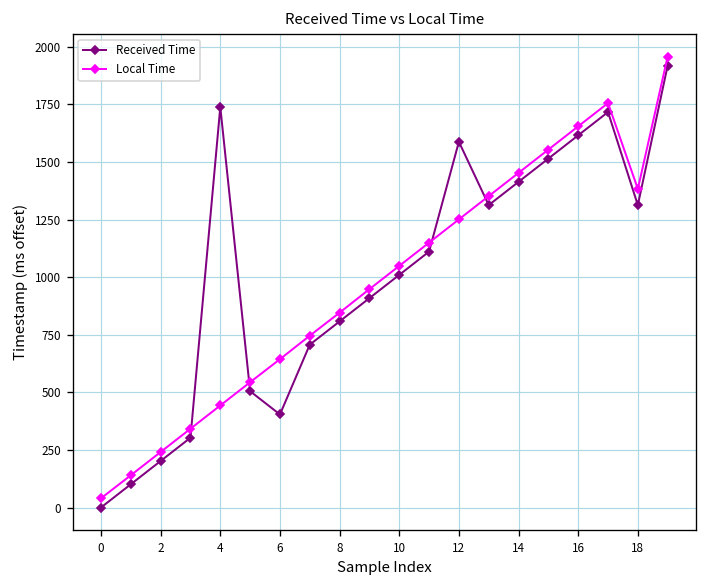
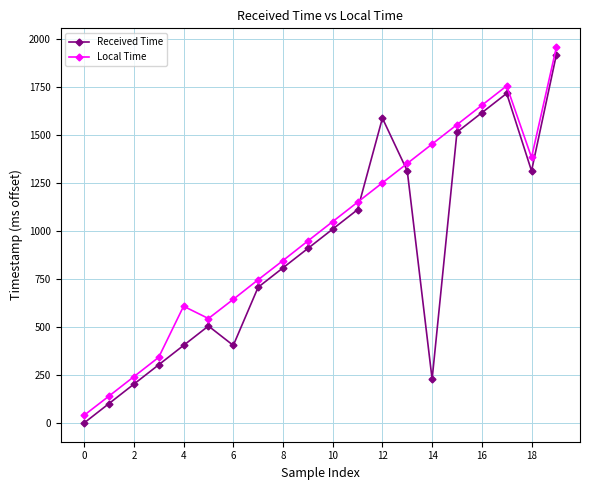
Received Time, 4: 1740 -> 400
Local Time, 4: 440 -> 610
Received Time, 14: 1410 -> 230
